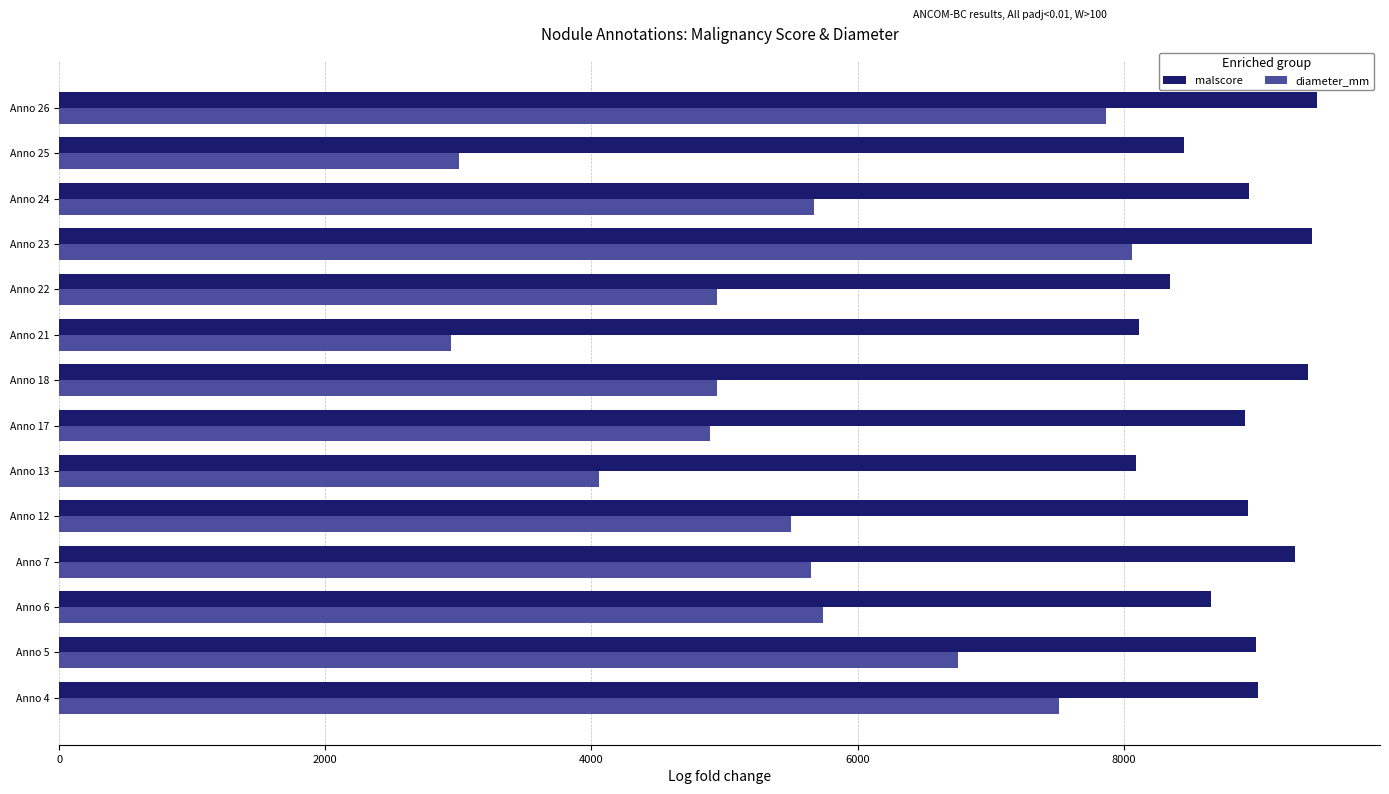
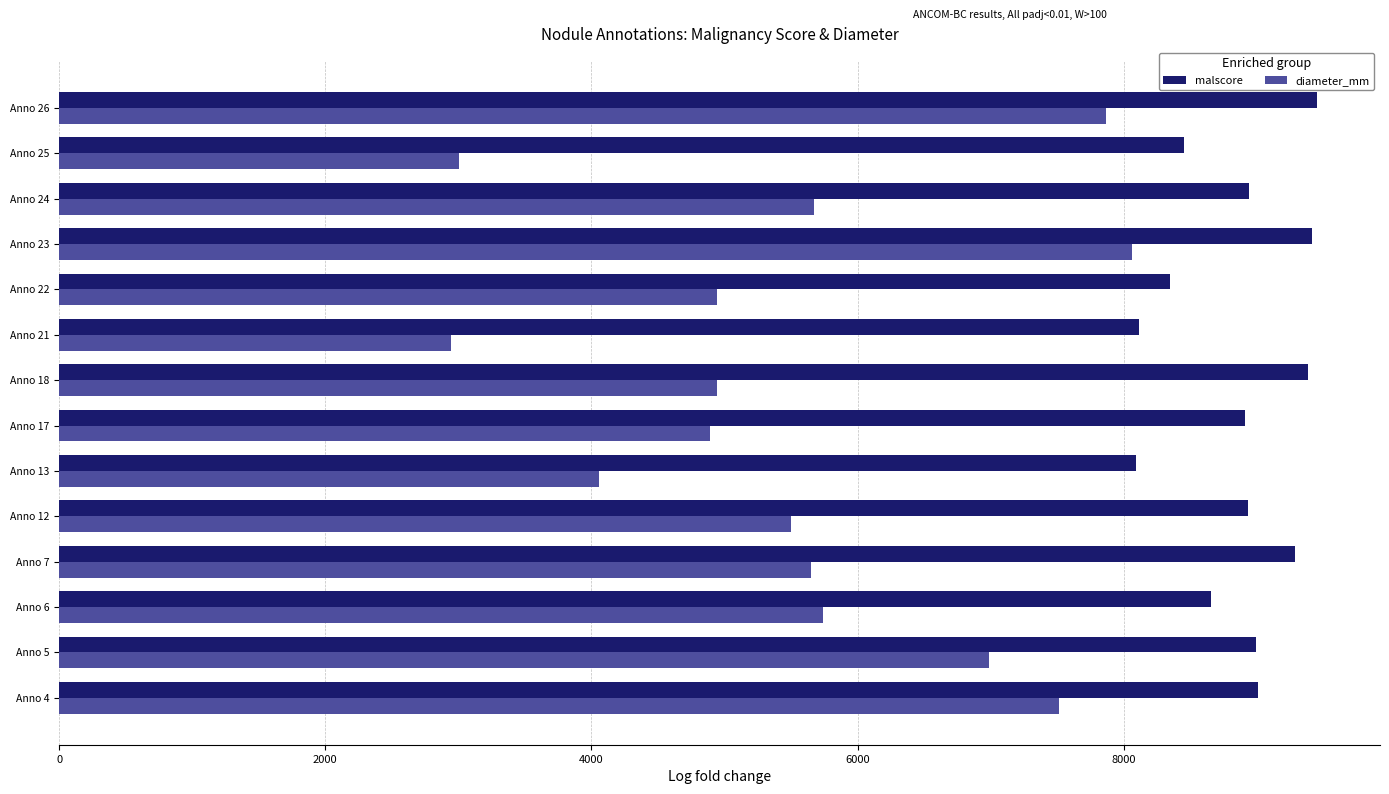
diameter_mm, Anno 5: 6750 -> 6990
